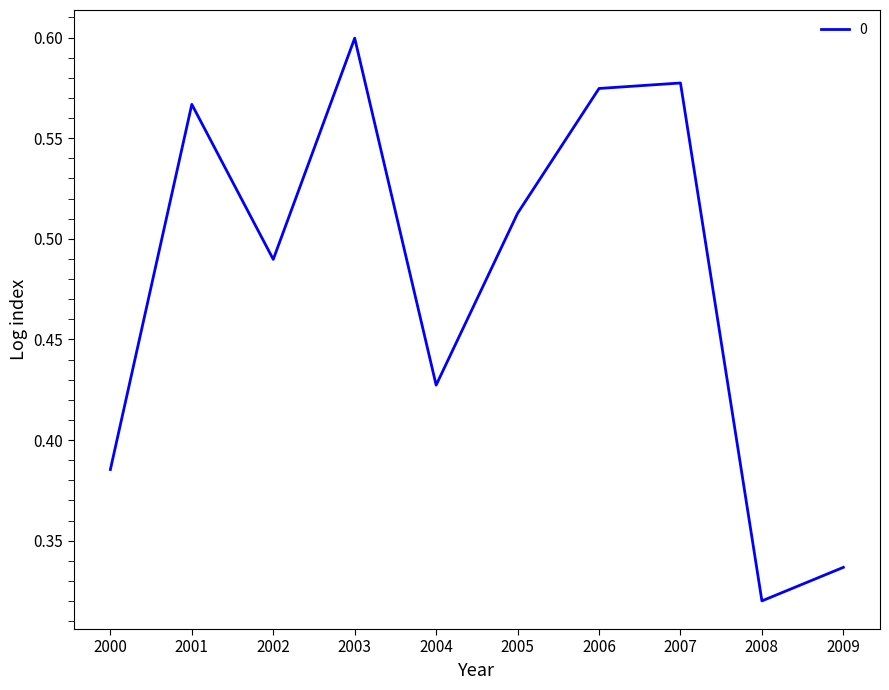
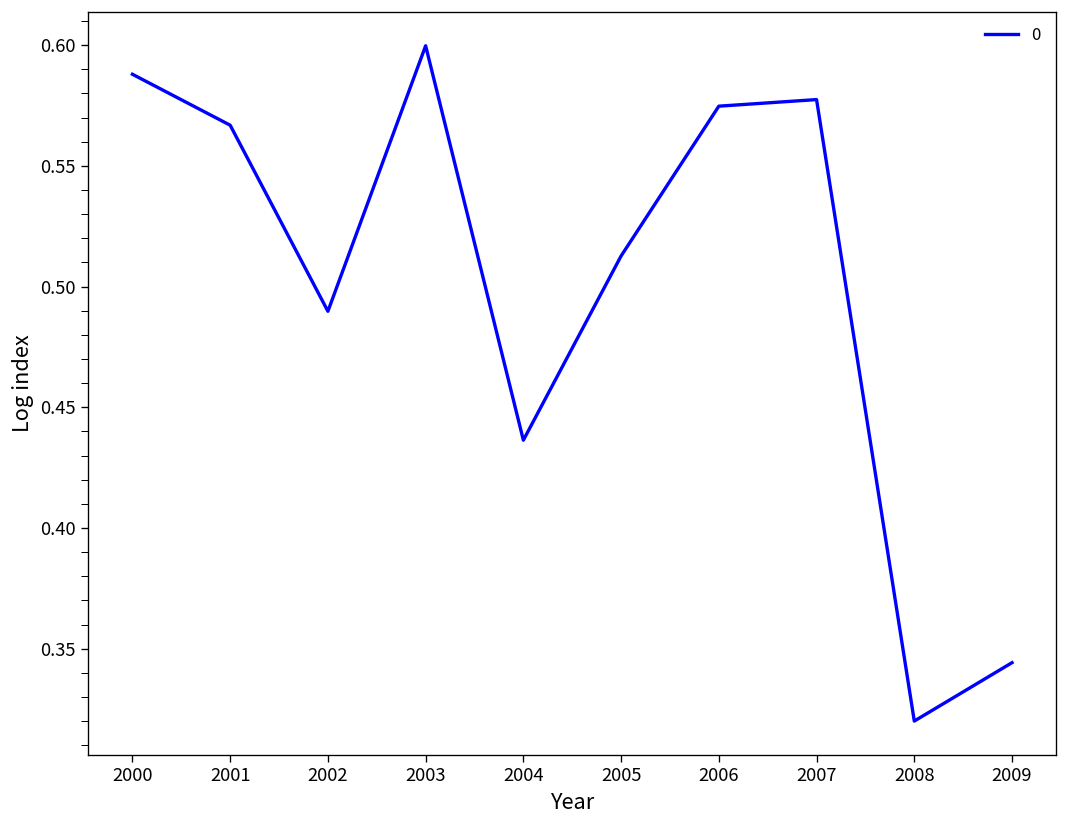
2000: 0.385 -> 0.588
2004: 0.427 -> 0.436
2009: 0.337 -> 0.344
